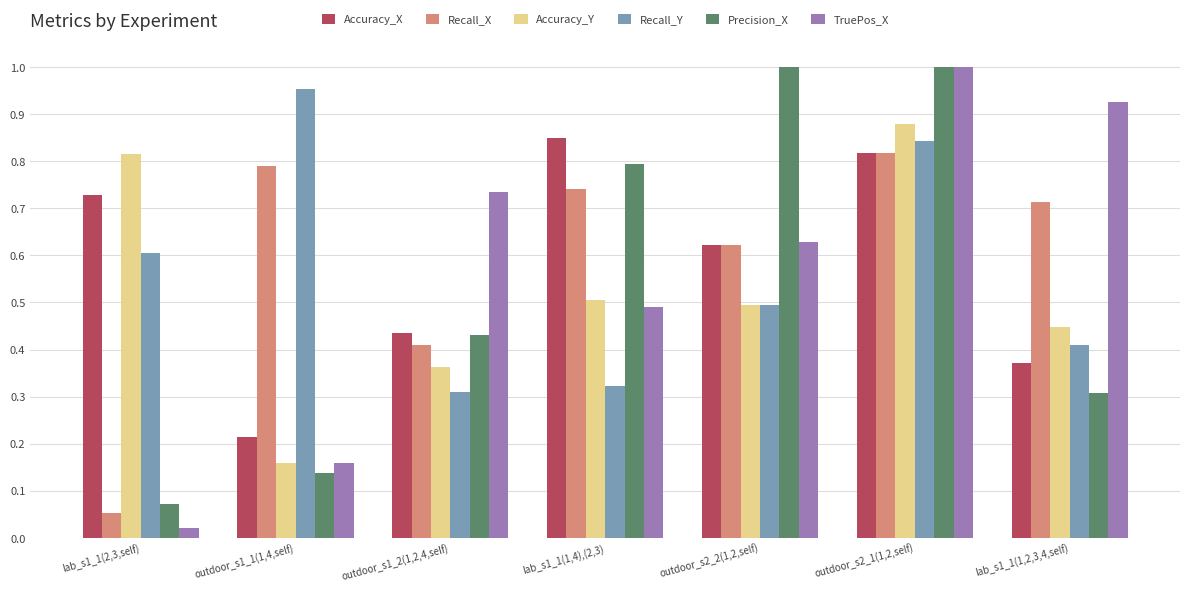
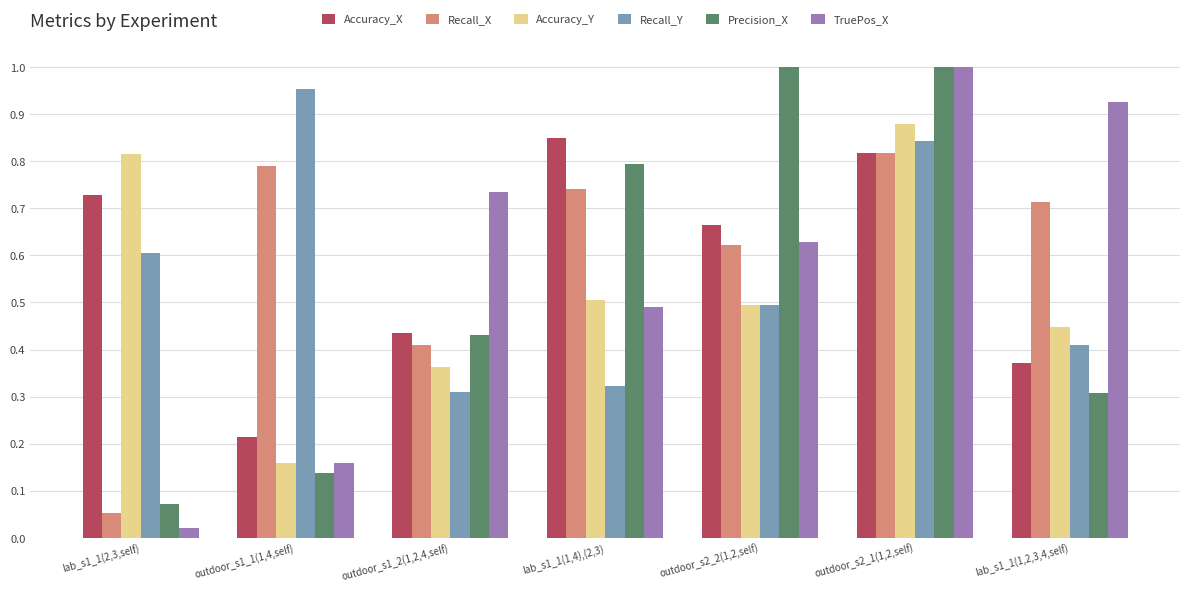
Accuracy_X, outdoor_s2_2(1,2,self): 0.62 -> 0.67
